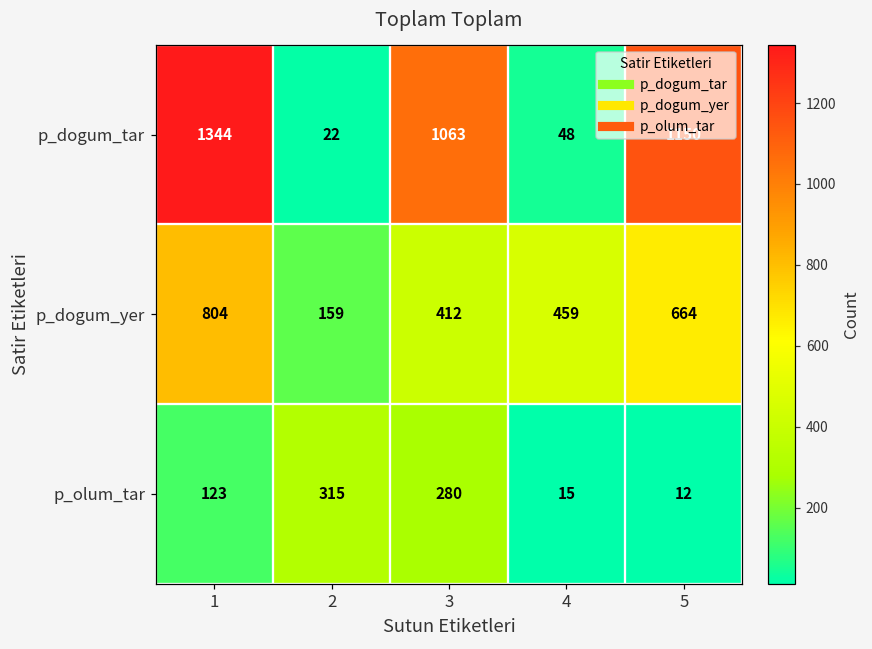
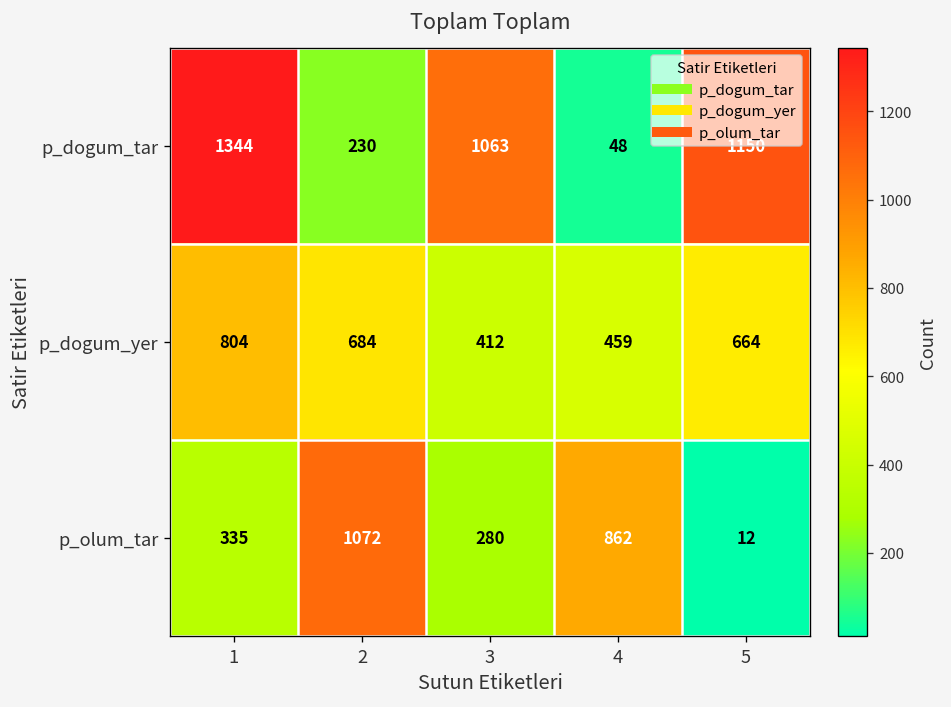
p_dogum_tar, 2: 22 -> 230
p_dogum_yer, 2: 159 -> 684
p_olum_tar, 1: 123 -> 335
p_olum_tar, 2: 315 -> 1072
p_olum_tar, 4: 15 -> 862
